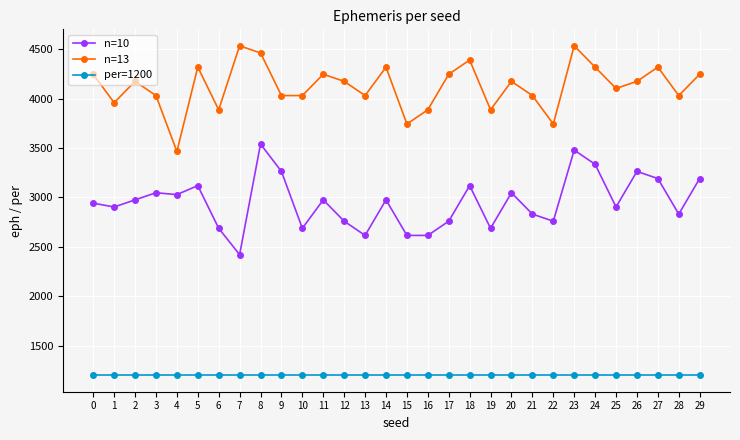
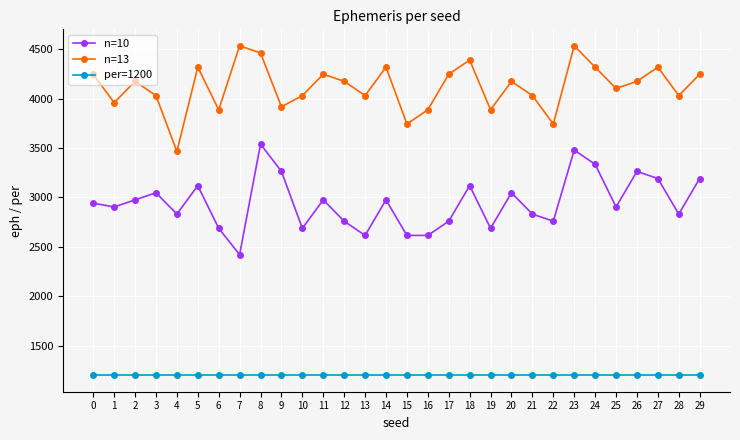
n=10, 4: 3000 -> 2800
n=13, 9: 4000 -> 3900
